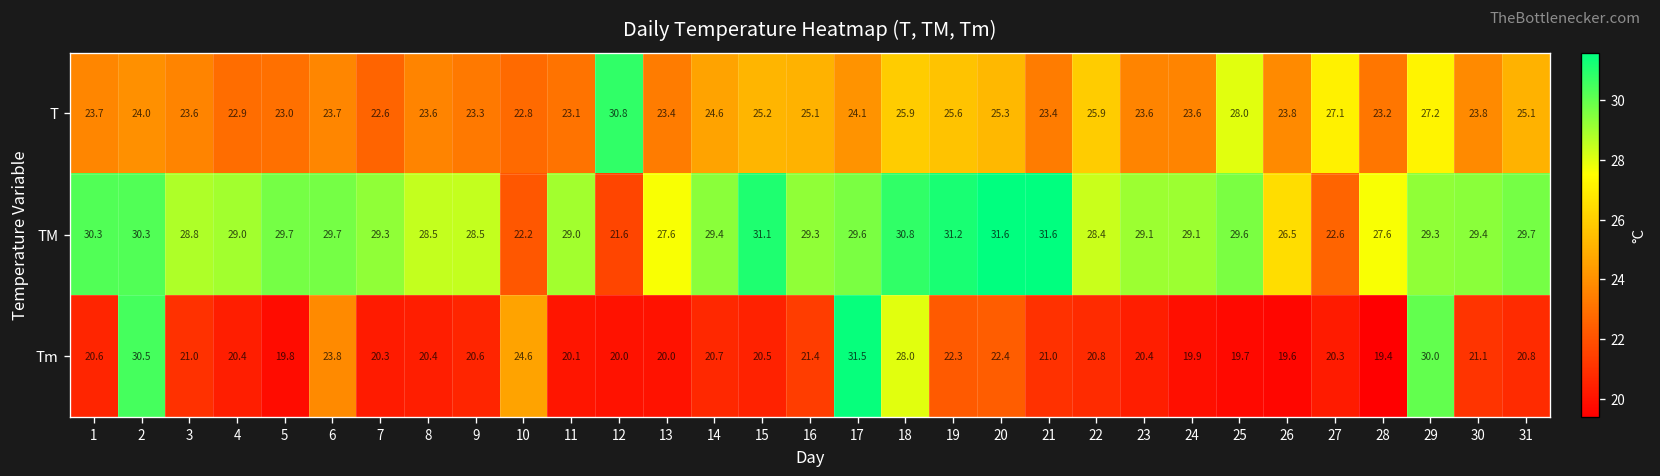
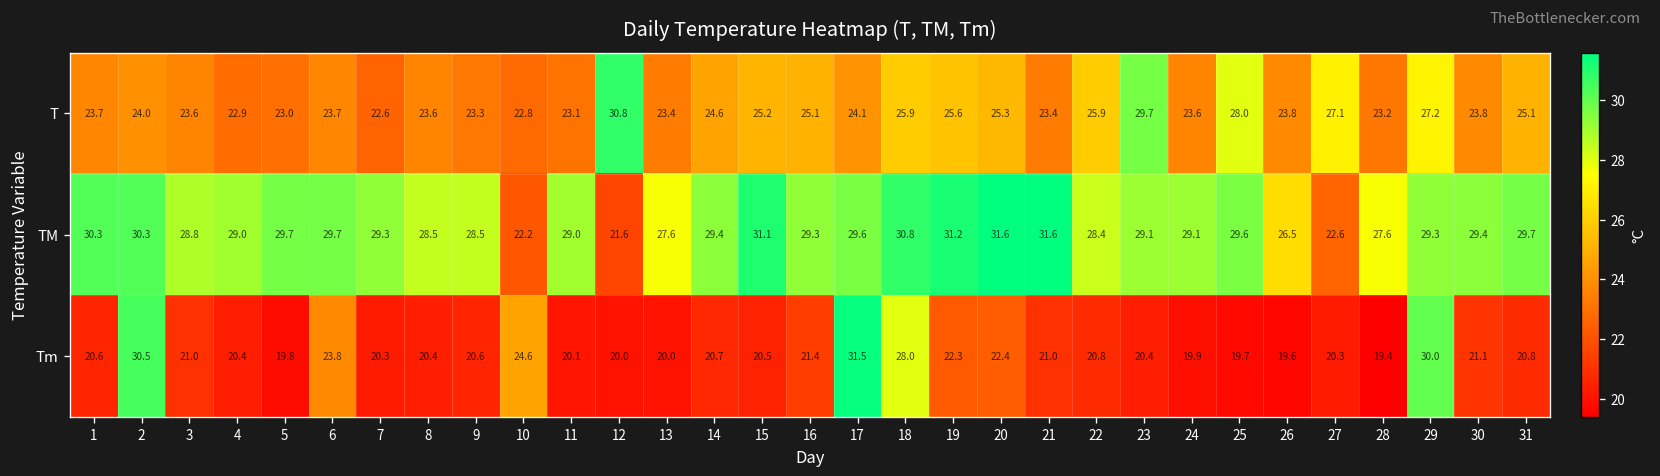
T, 23: 23.6 -> 29.7
